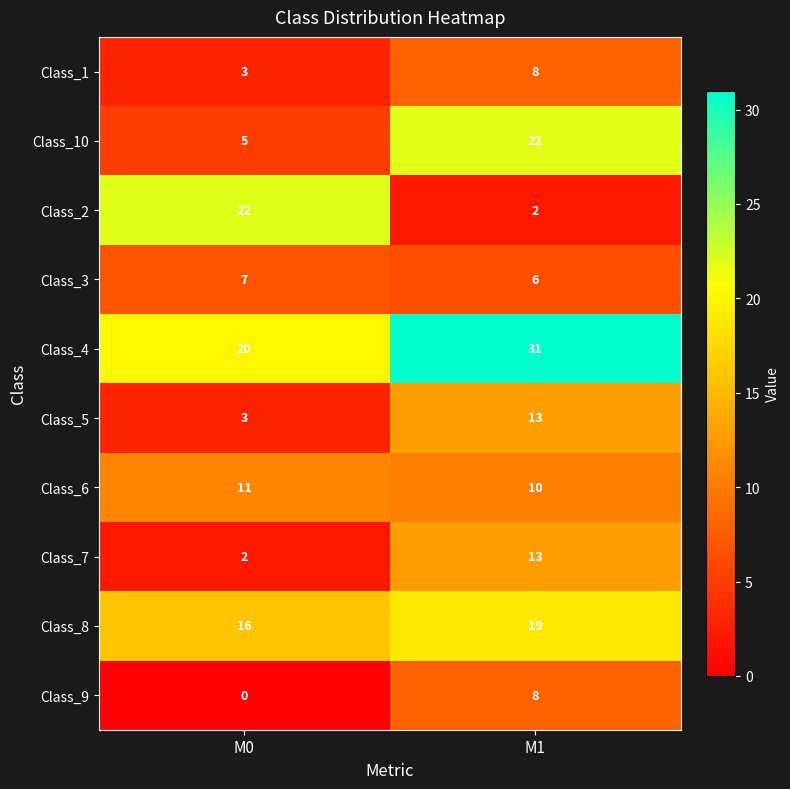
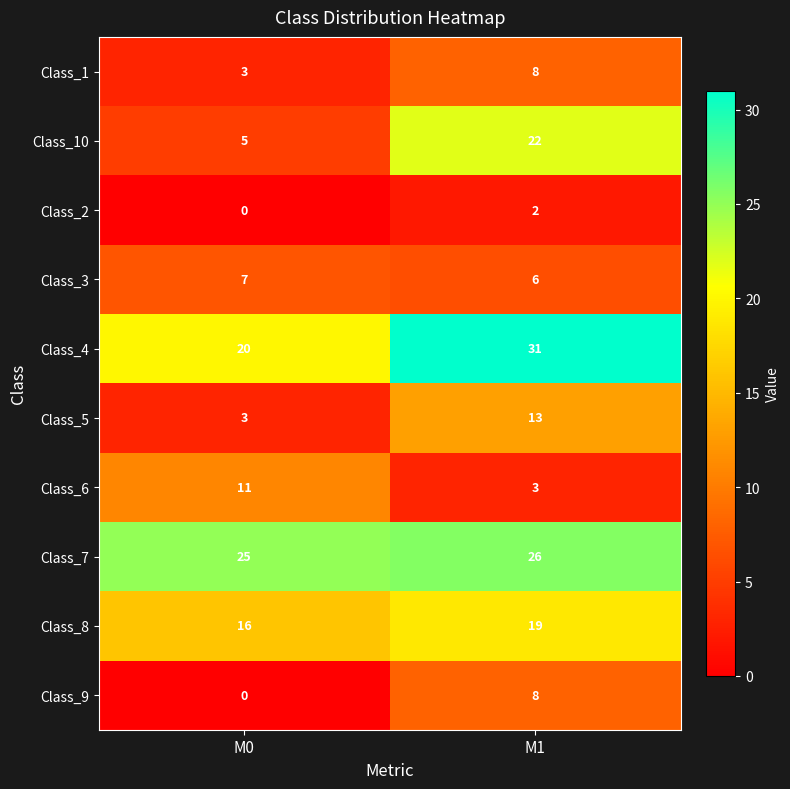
Class_2, M0: 22 -> 0
Class_6, M1: 10 -> 3
Class_7, M0: 2 -> 25
Class_7, M1: 13 -> 26
